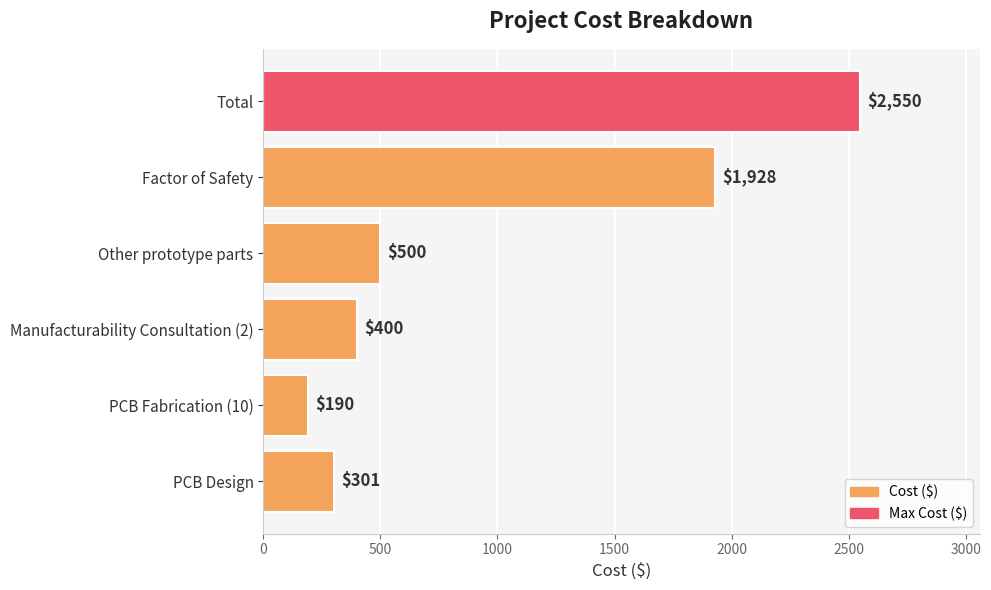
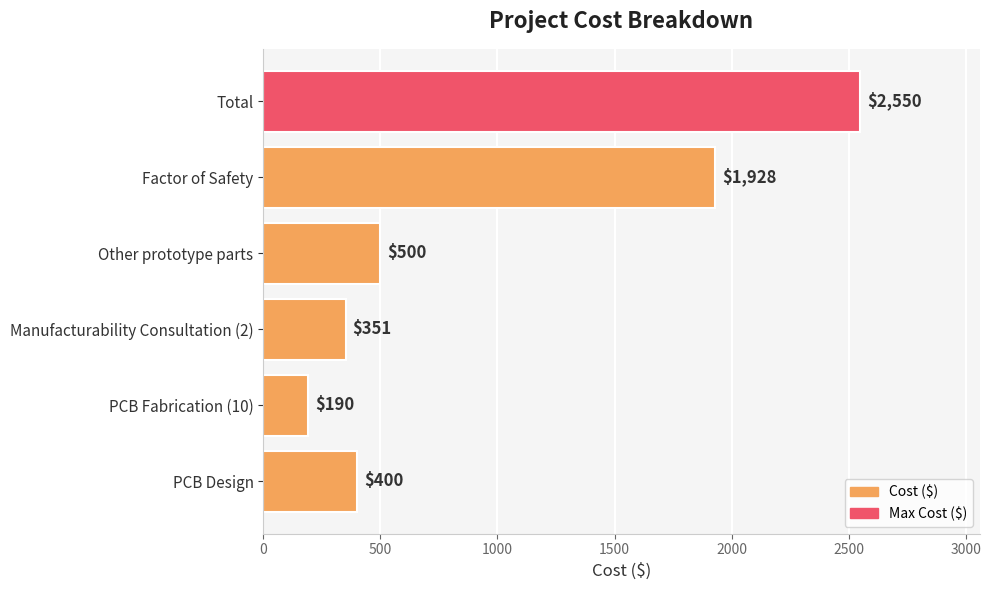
Manufacturability Consultation (2): $400 -> $351
PCB Design: $301 -> $400
